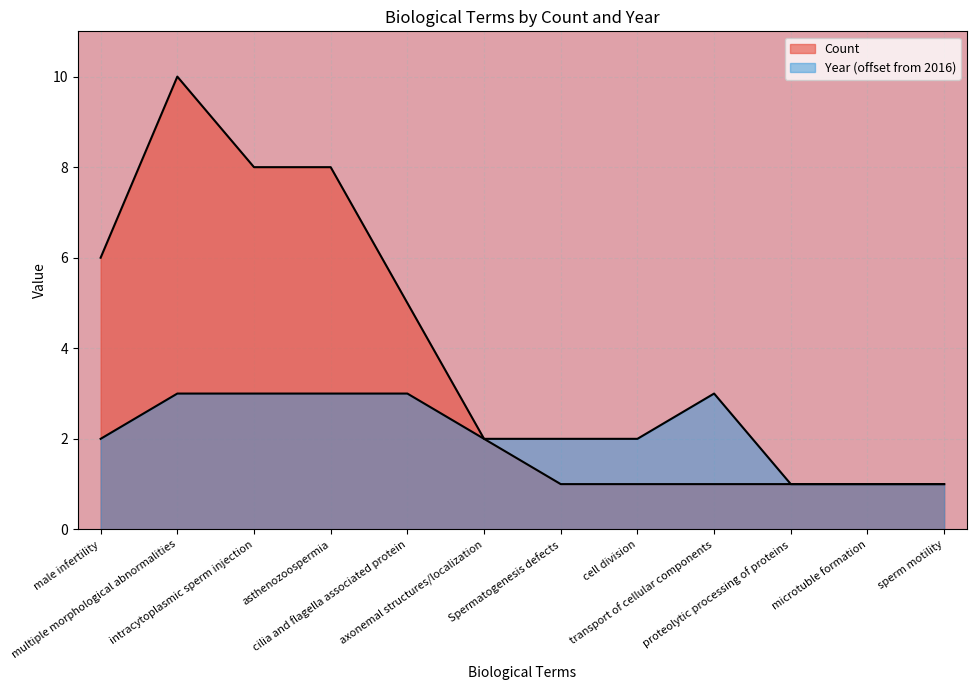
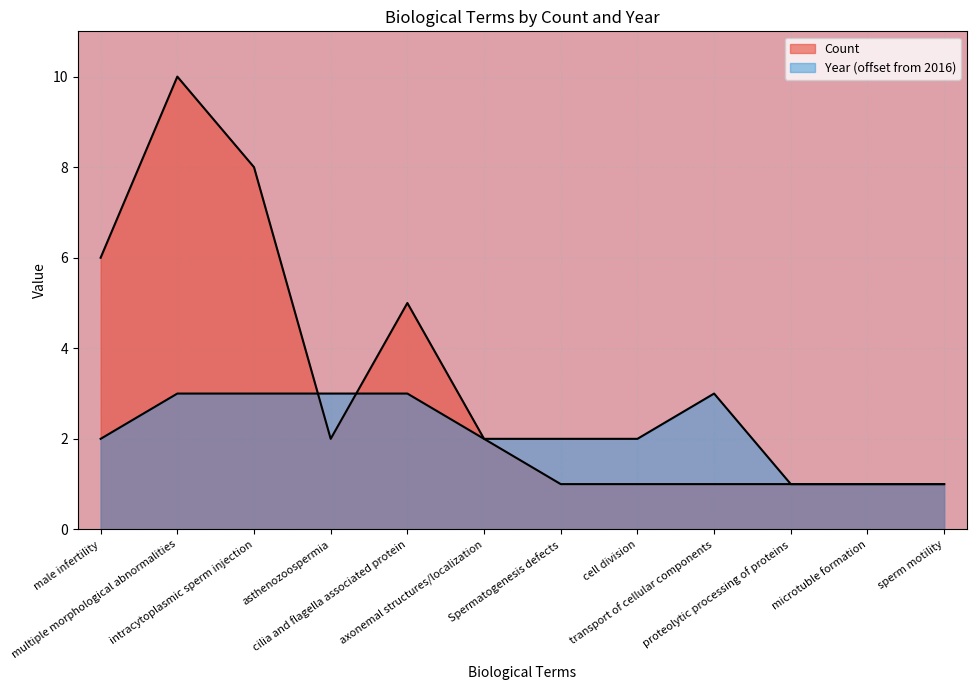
Count, asthenozoospermia: 8 -> 2
